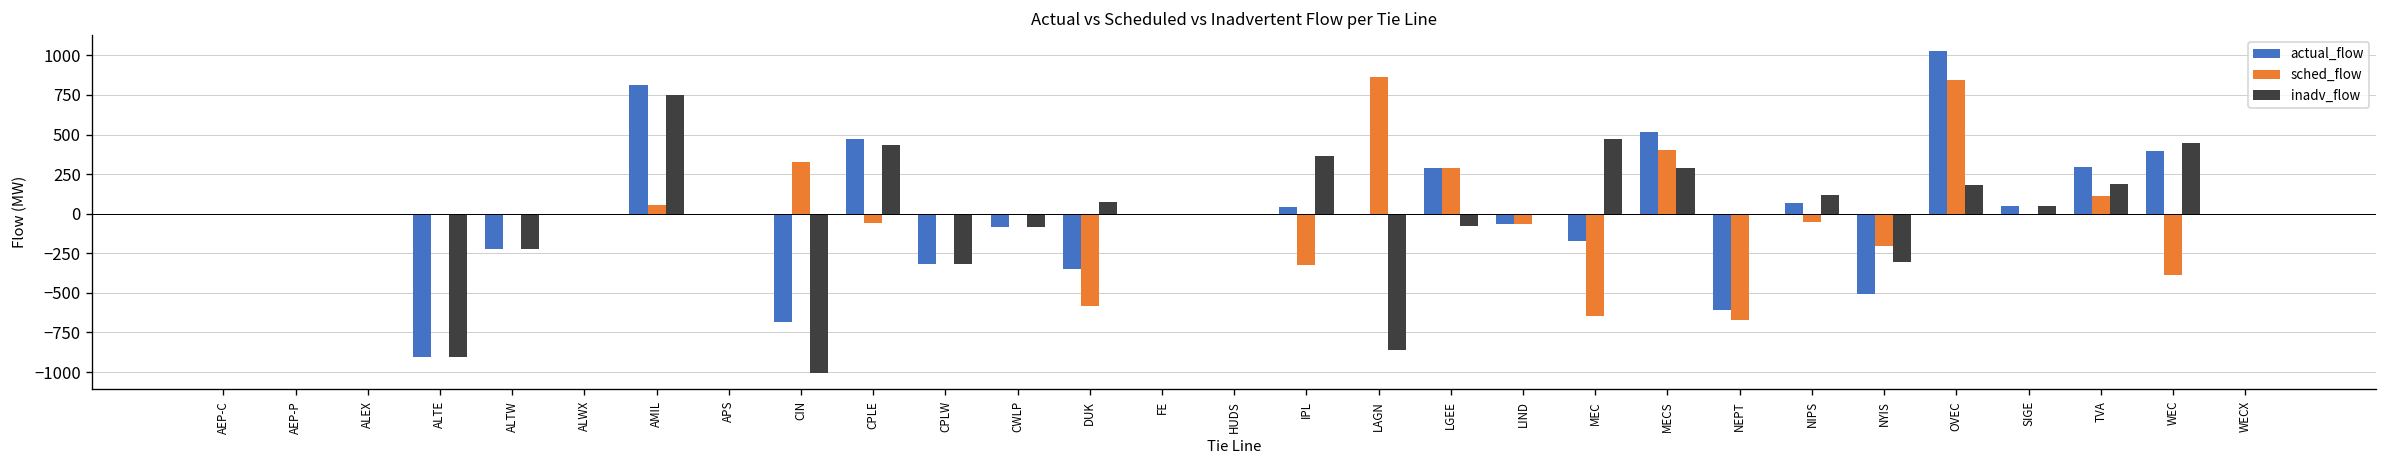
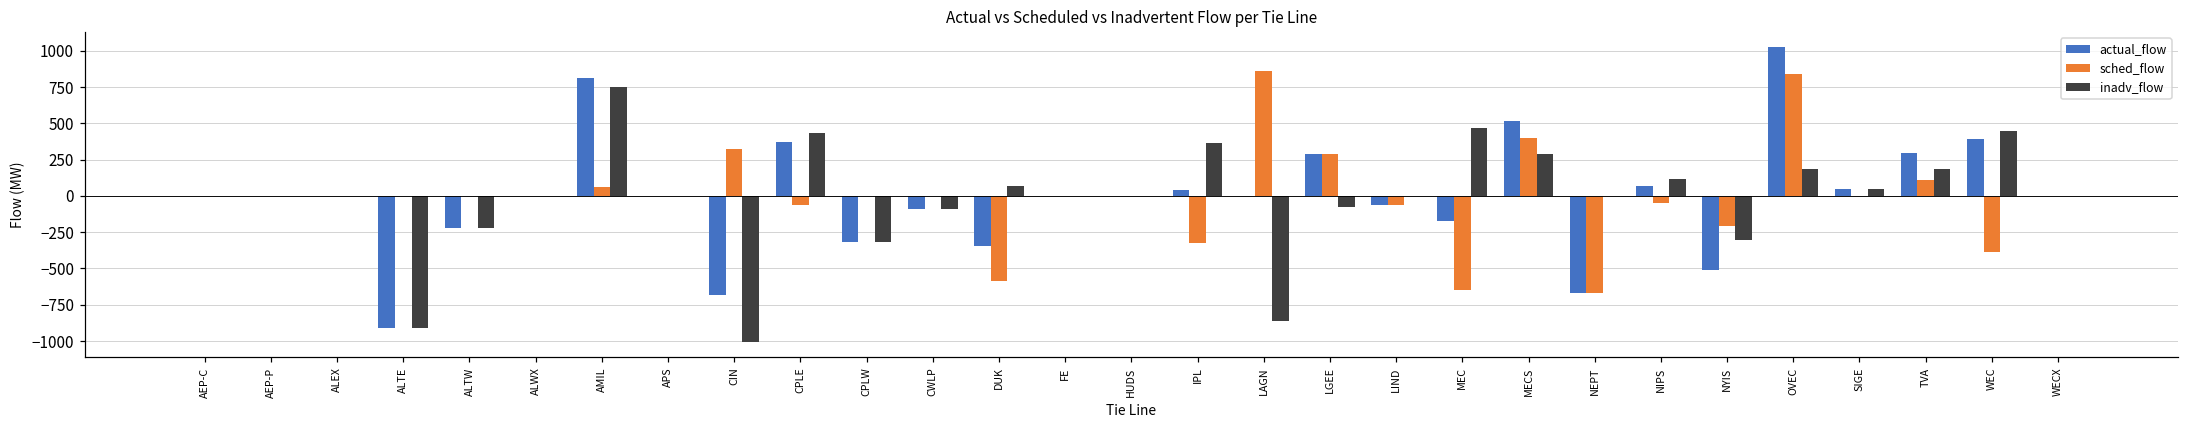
actual_flow, CPLE: 470 -> 370
actual_flow, NEPT: -610 -> -670
